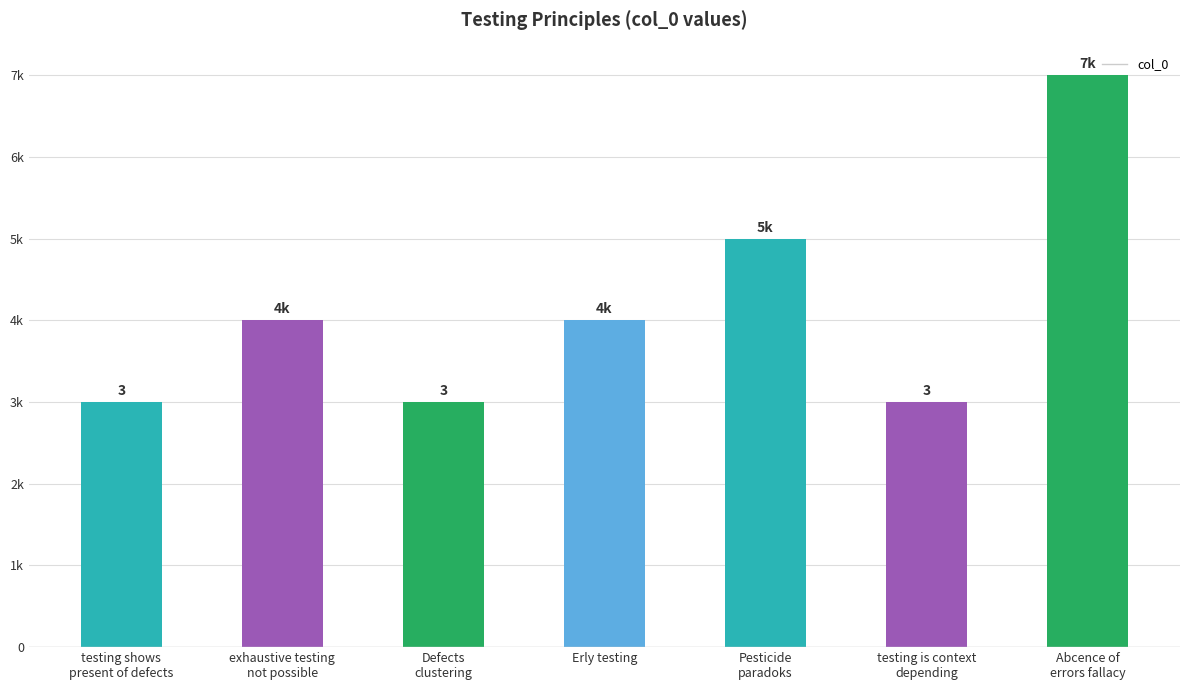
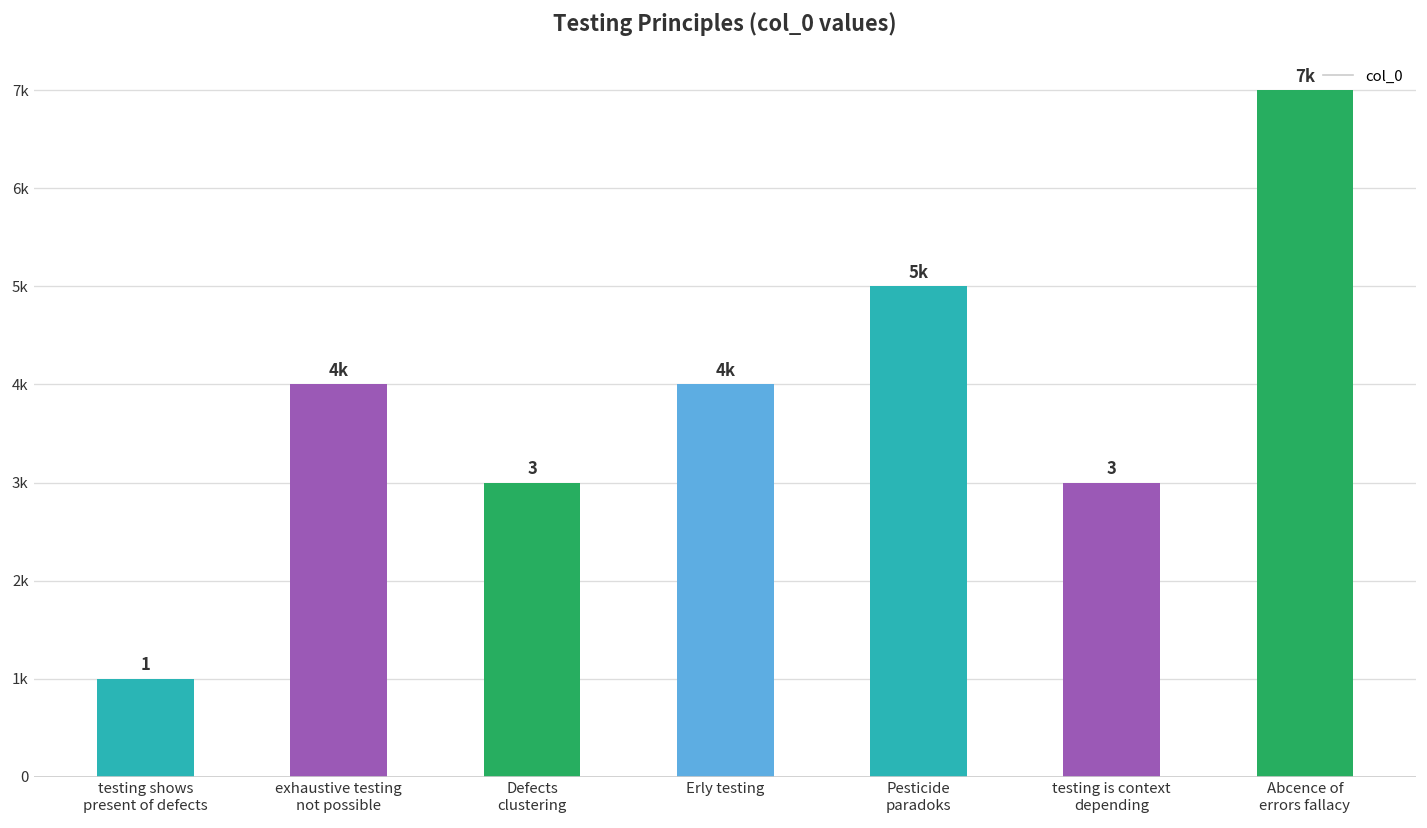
testing shows present of defects: 3 -> 1
